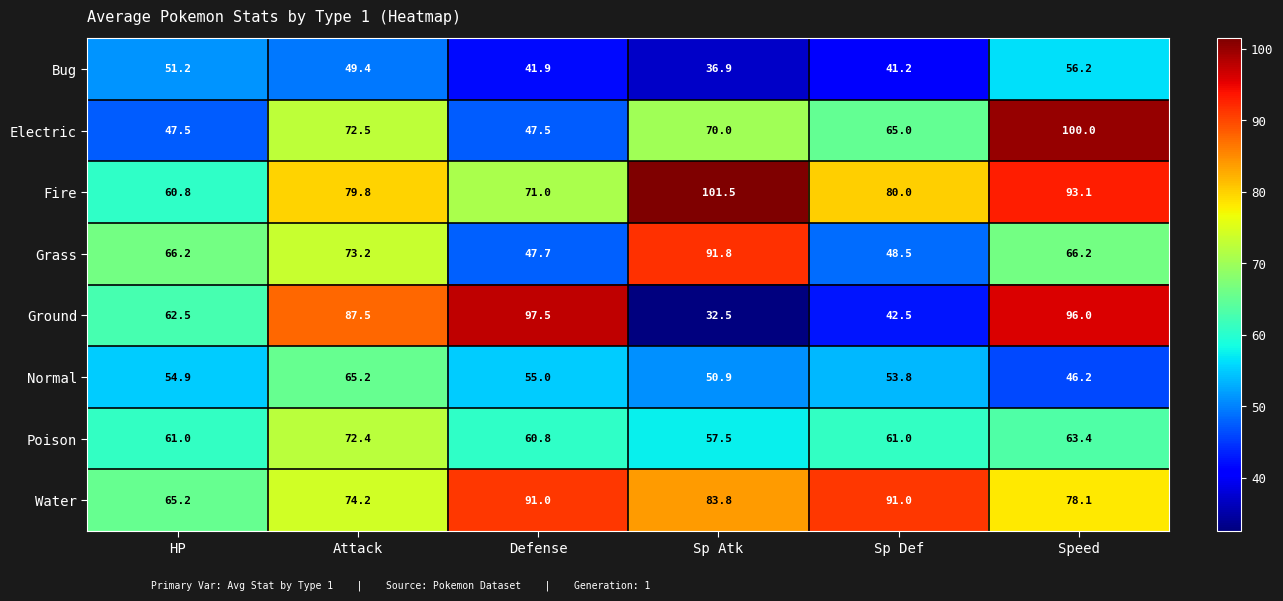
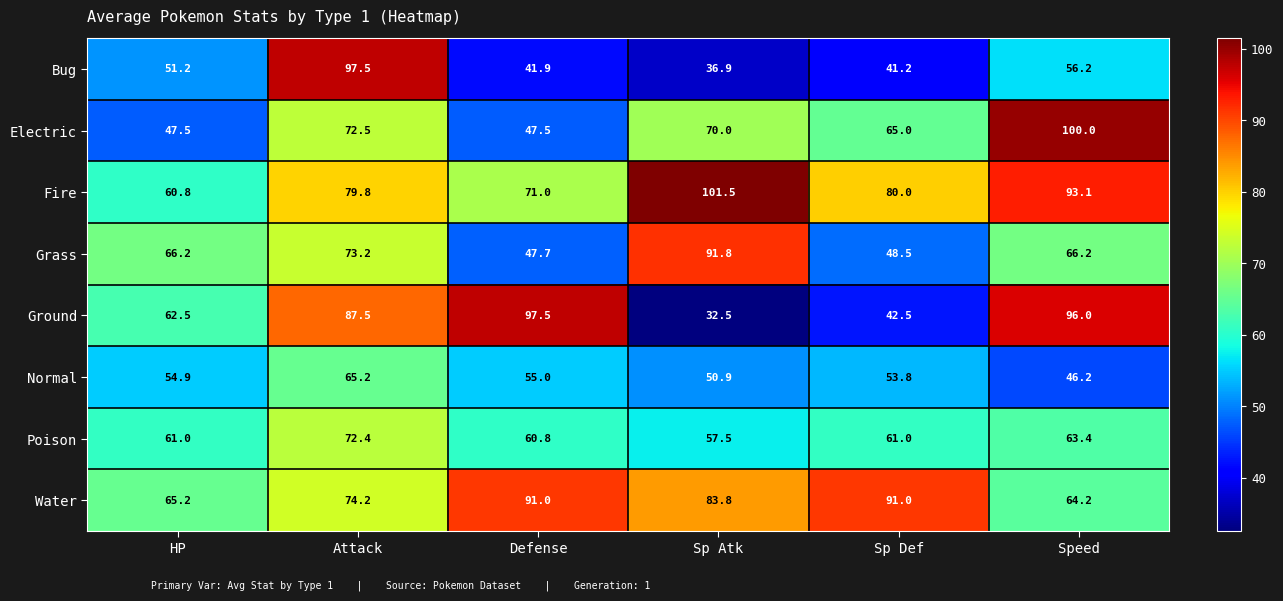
Bug, Attack: 49.4 -> 97.5
Water, Speed: 78.1 -> 64.2
